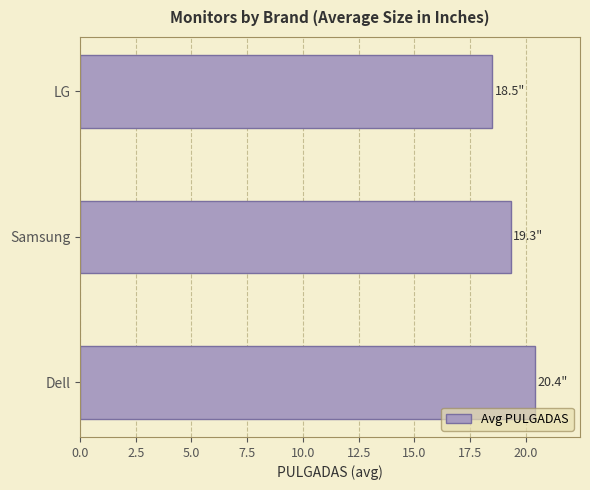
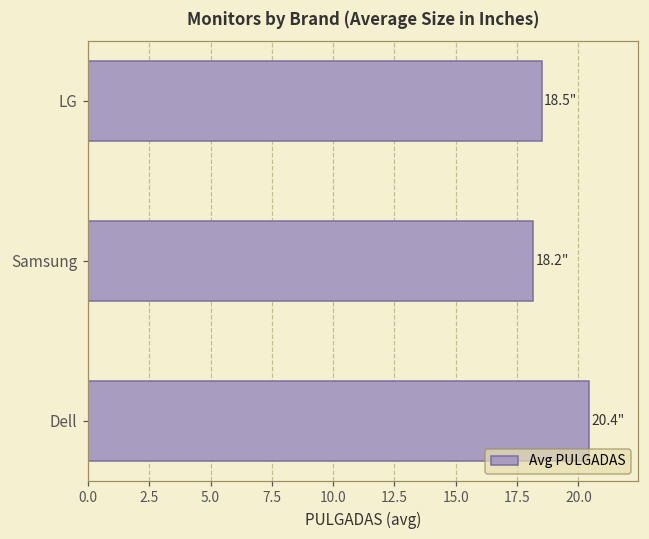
Samsung: 19.3" -> 18.2"
